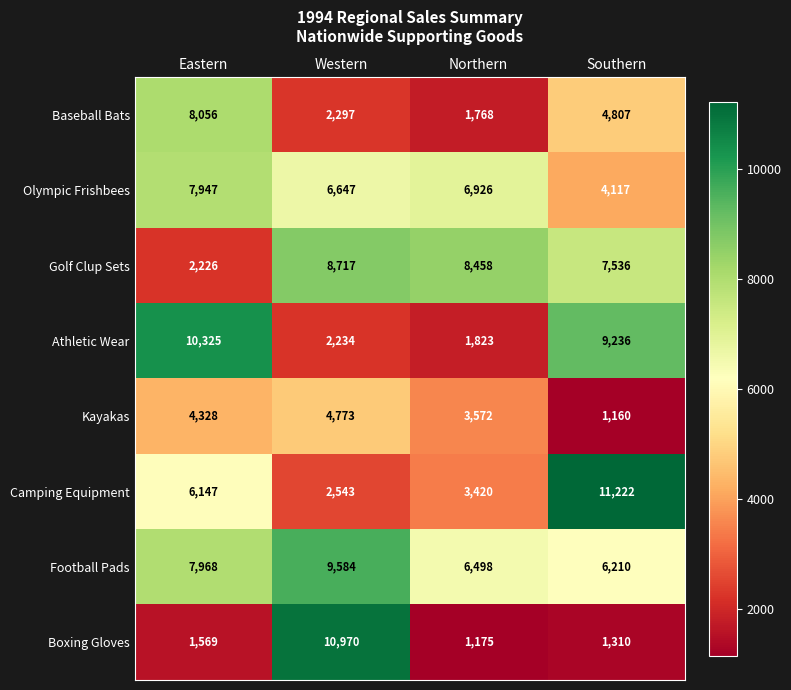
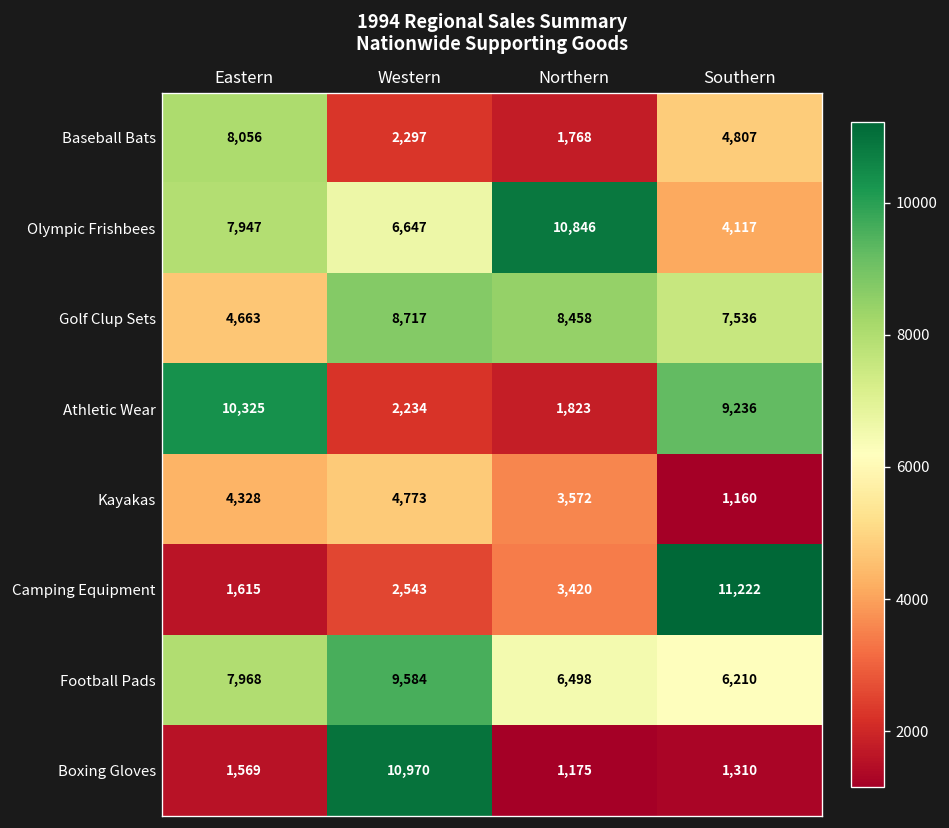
Olympic Frishbees, Northern: 6,926 -> 10,846
Golf Clup Sets, Eastern: 2,226 -> 4,663
Camping Equipment, Eastern: 6,147 -> 1,615
